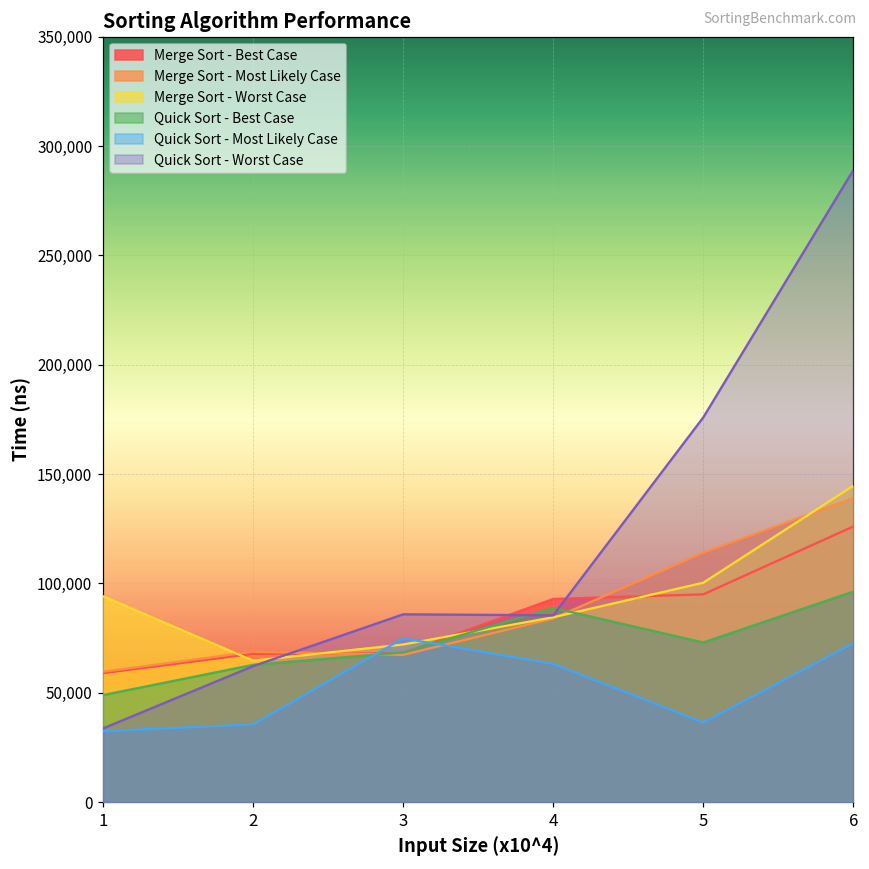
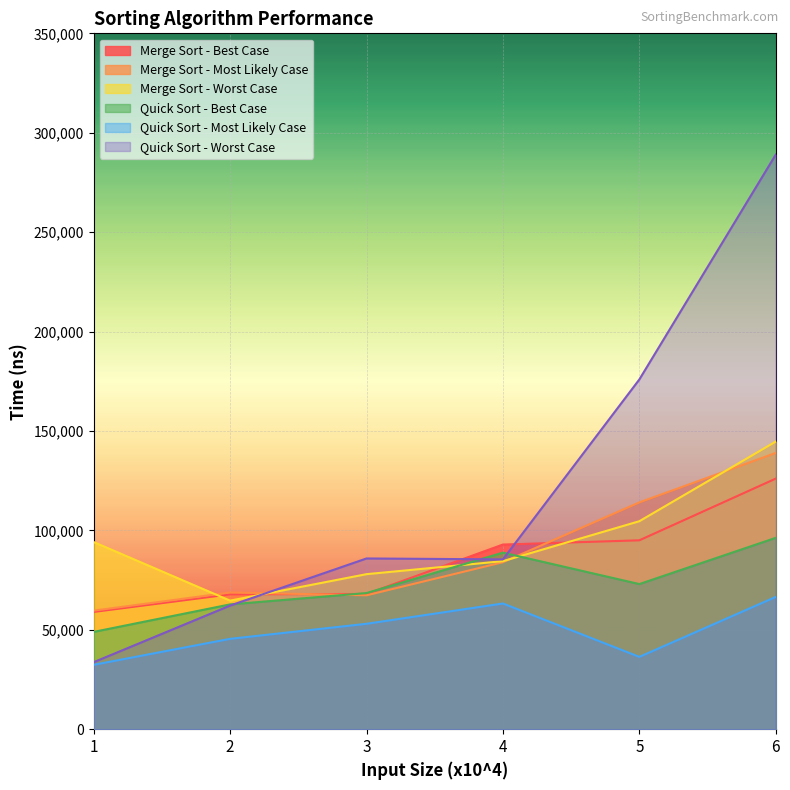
Quick Sort - Most Likely Case, 2: 36,000 -> 45,000
Merge Sort - Worst Case, 3: 72,000 -> 78,000
Quick Sort - Most Likely Case, 3: 75,000 -> 53,000
Merge Sort - Worst Case, 5: 100,000 -> 105,000
Quick Sort - Most Likely Case, 6: 73,000 -> 67,000
